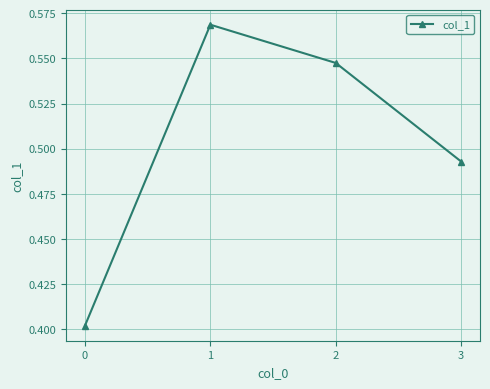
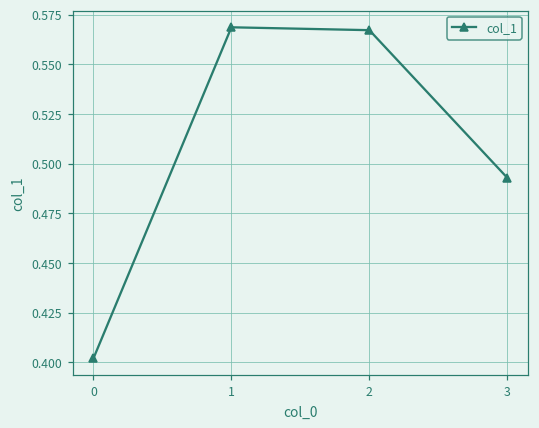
2: 0.547 -> 0.567
